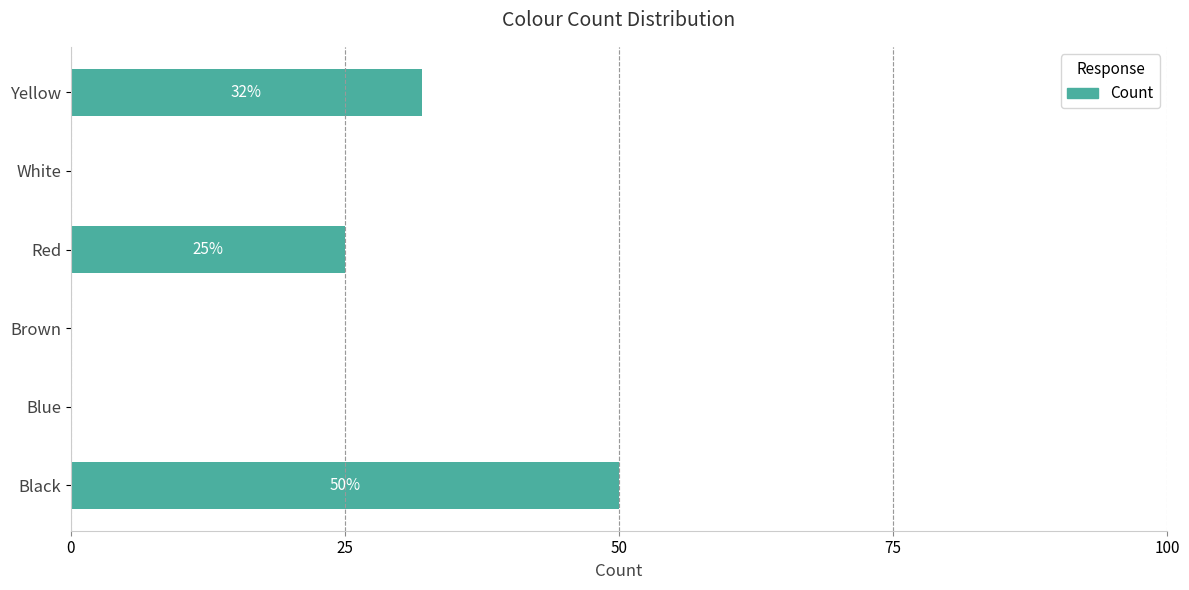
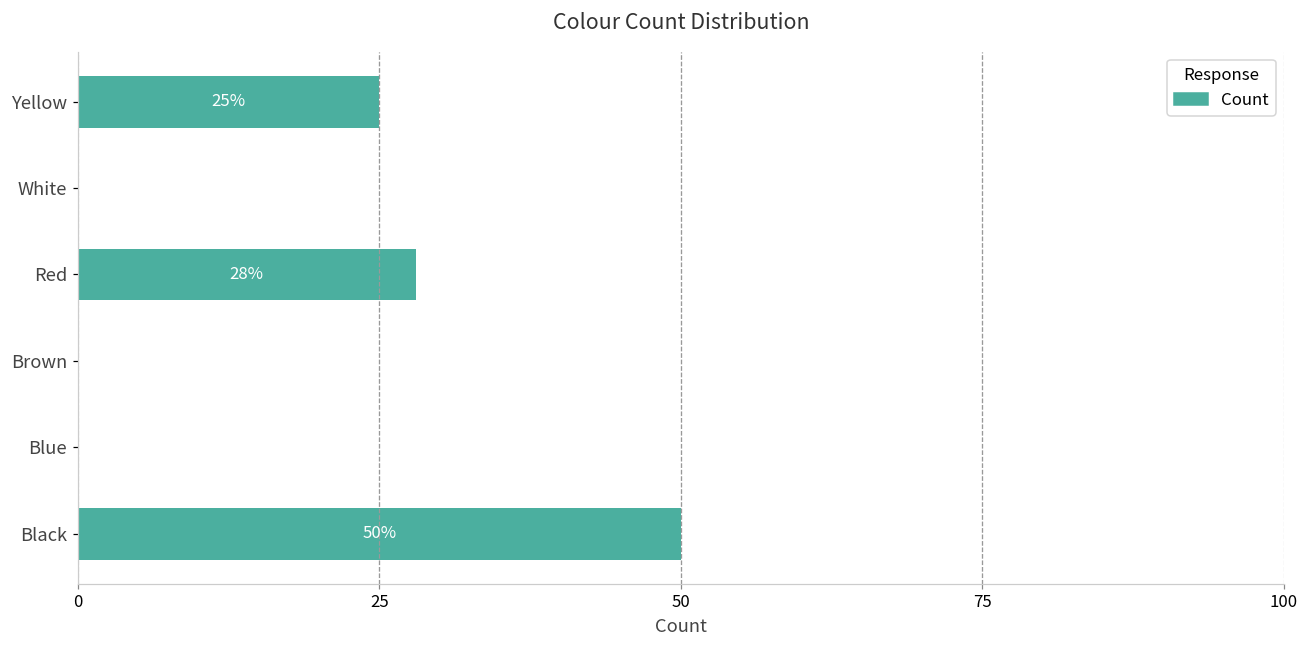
Yellow: 32% -> 25%
Red: 25% -> 28%
